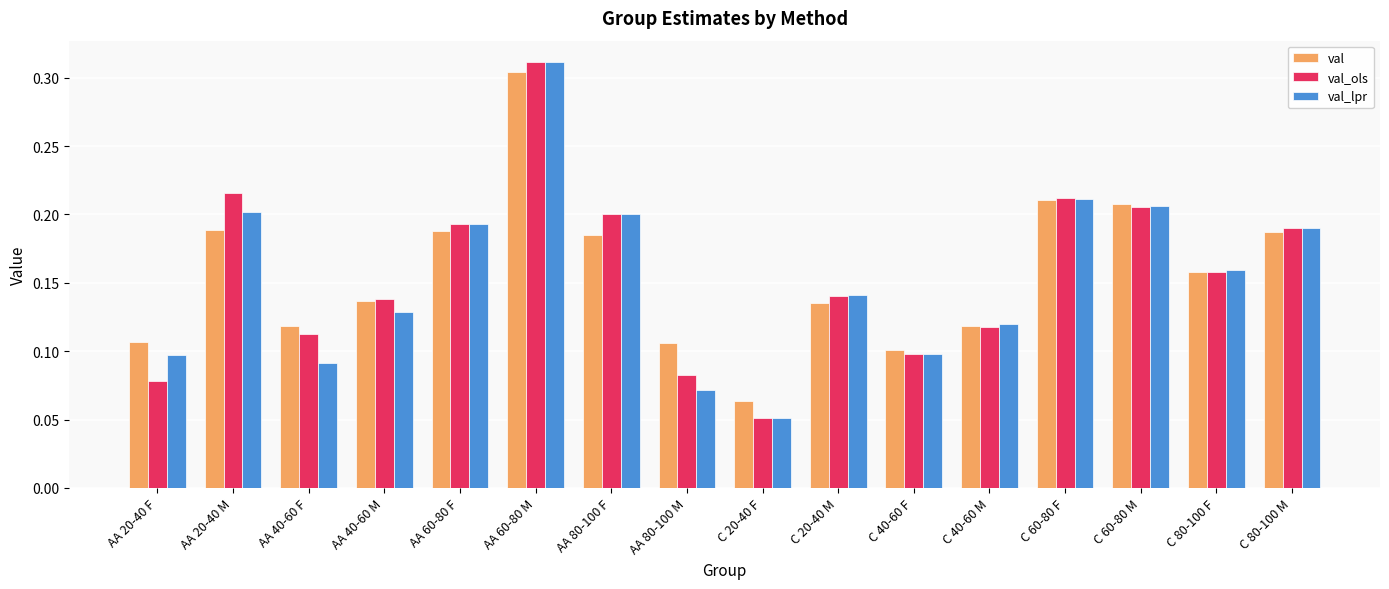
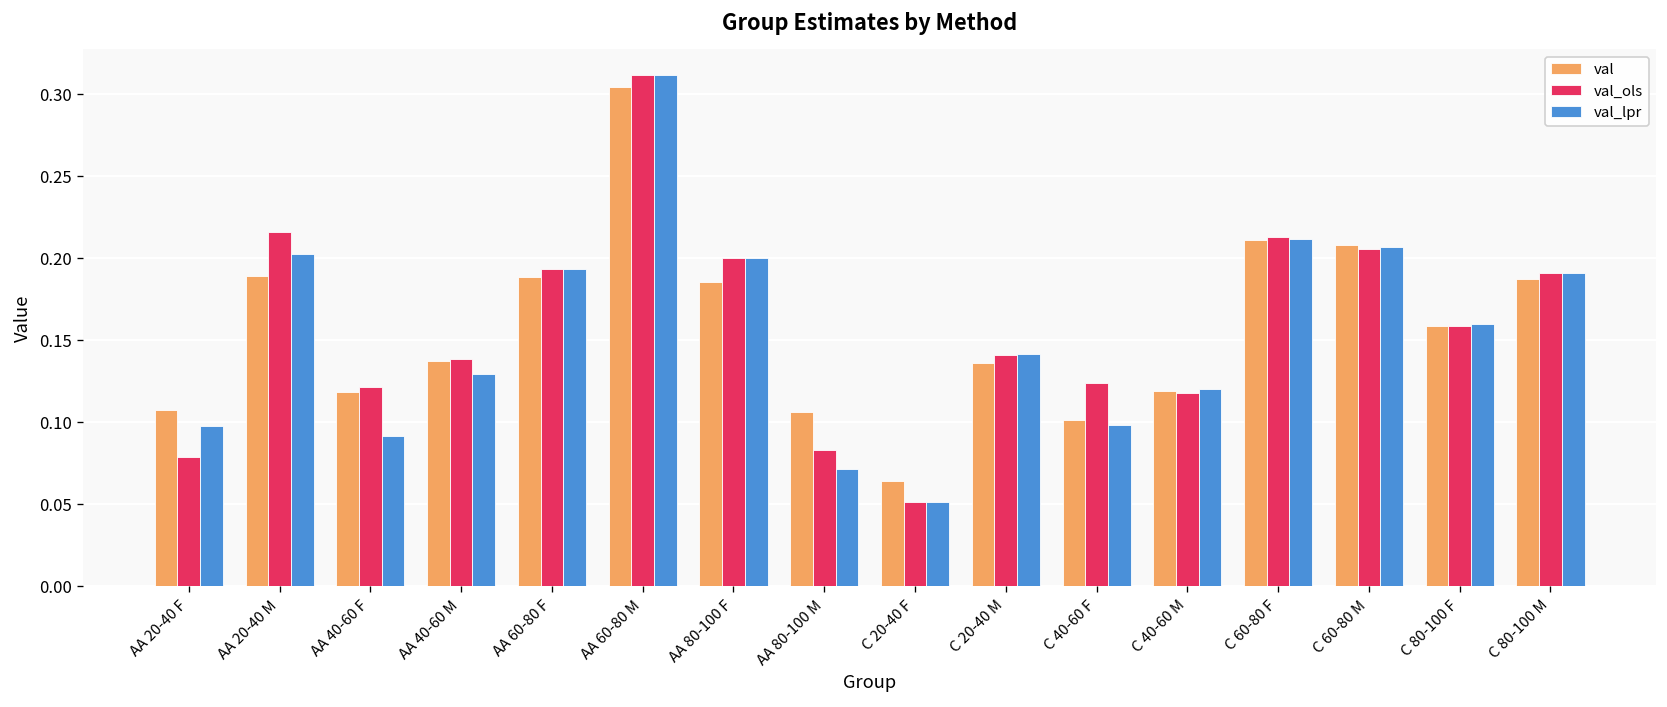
val_ols, AA 40-60 F: 0.112 -> 0.121
val_ols, C 40-60 F: 0.098 -> 0.123
